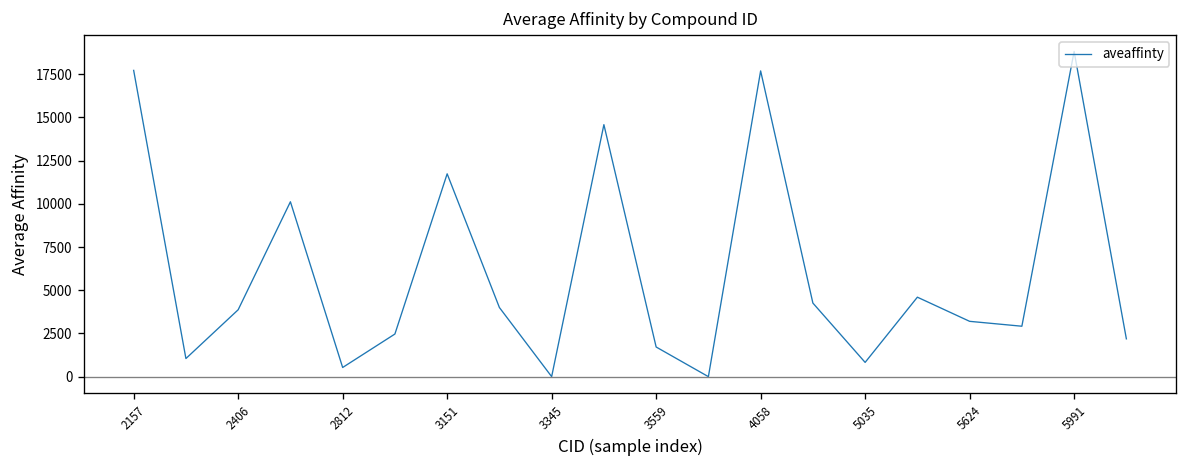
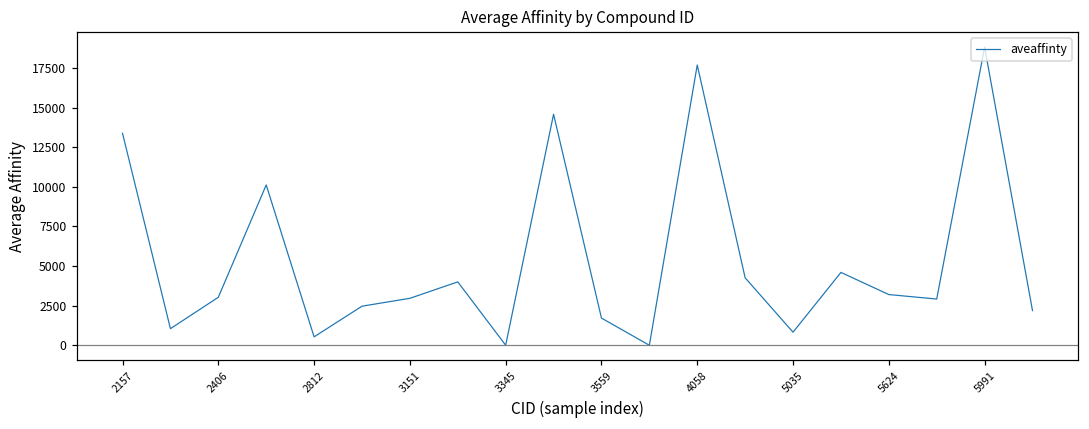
2157: 17700 -> 13400
2406: 3900 -> 3000
3151: 11700 -> 3000
